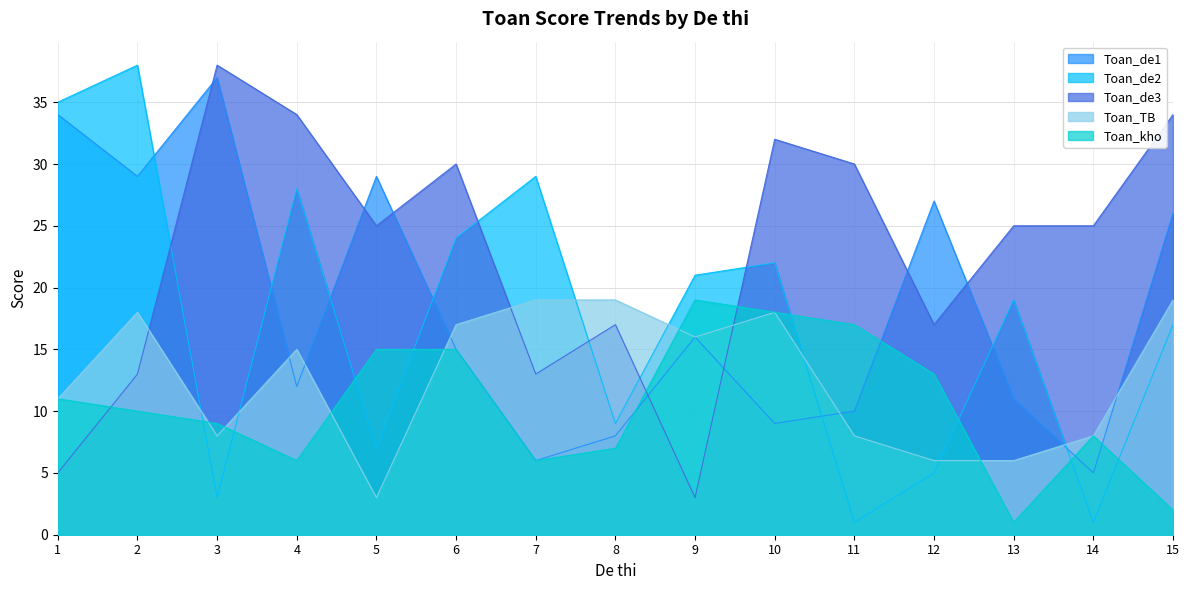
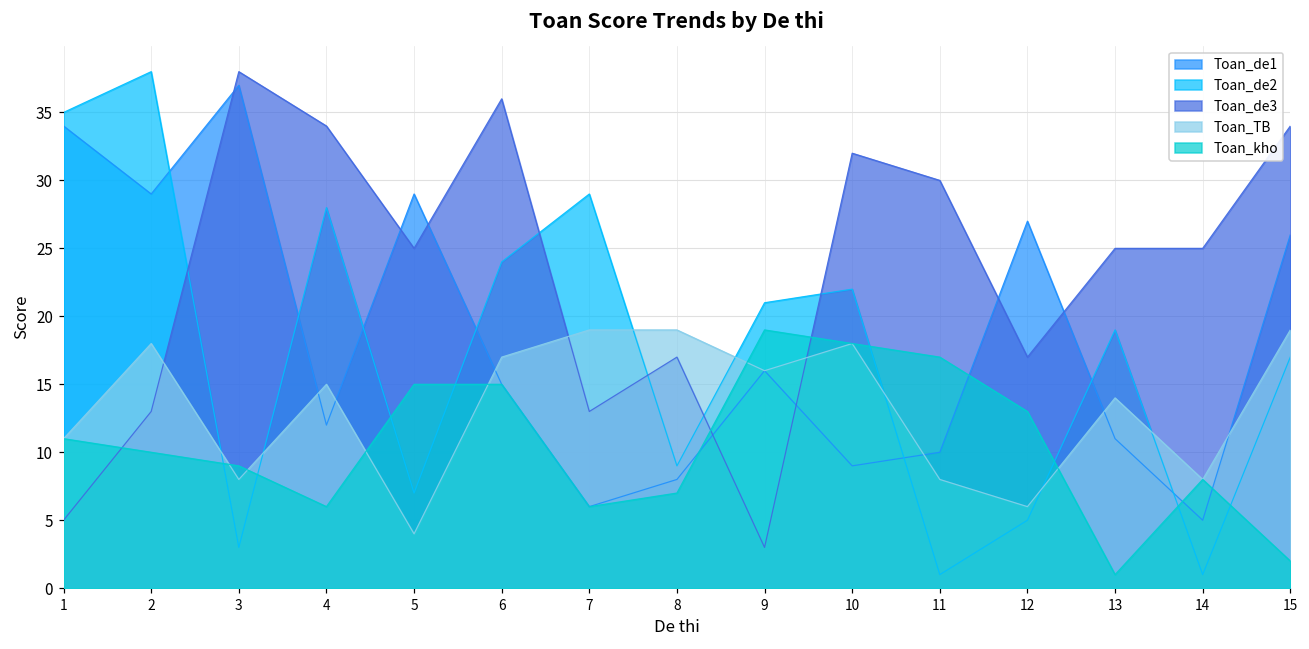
Toan_TB, 5: 3 -> 4
Toan_de3, 6: 30 -> 36
Toan_TB, 13: 6 -> 14
